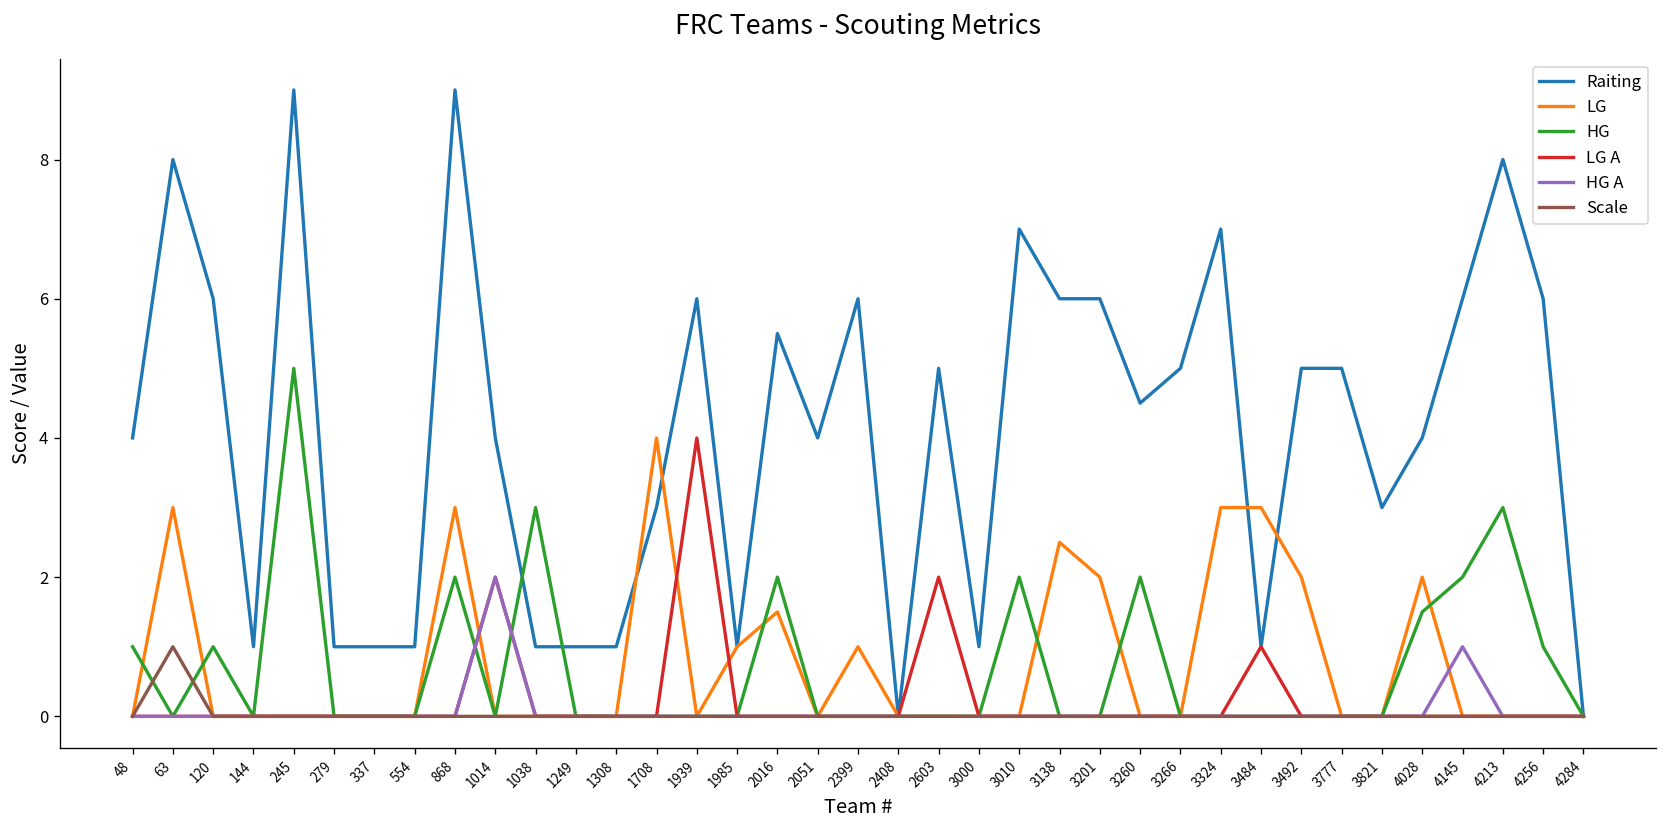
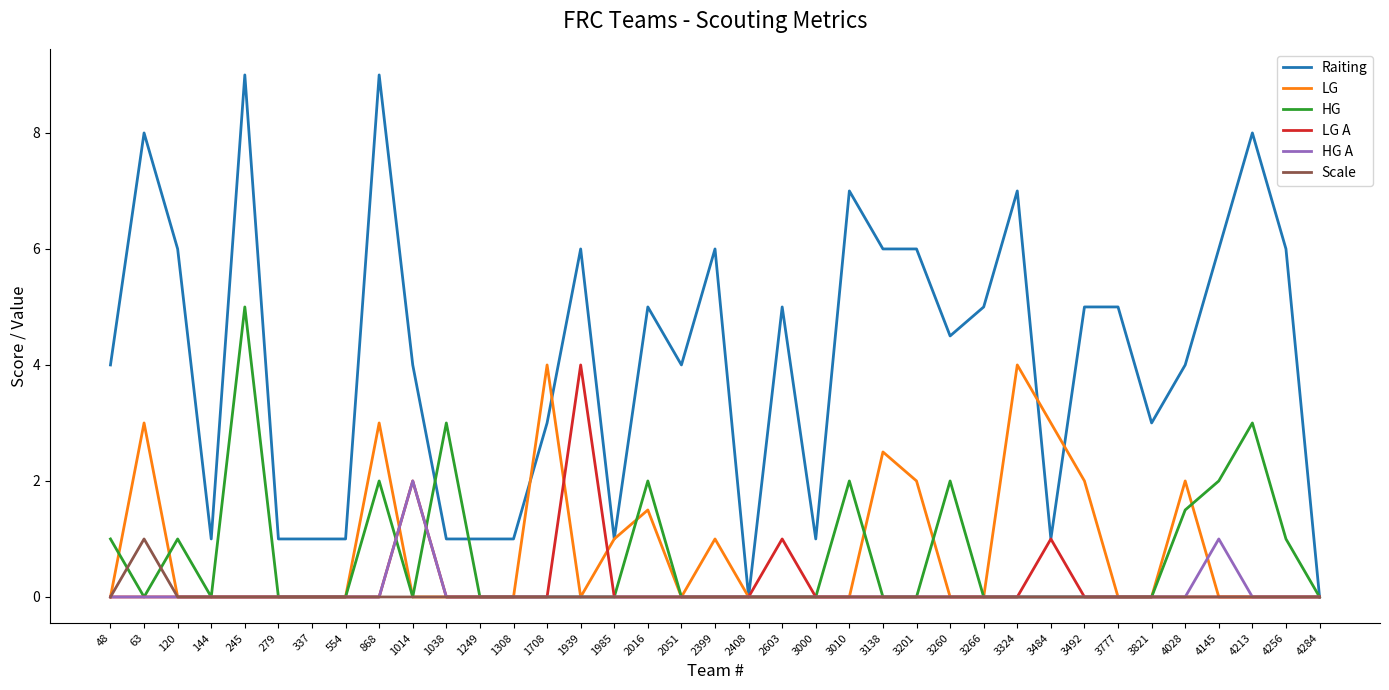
Raiting, 2016: 5.5 -> 5.0
LG A, 2603: 2 -> 1
LG, 3324: 3 -> 4
